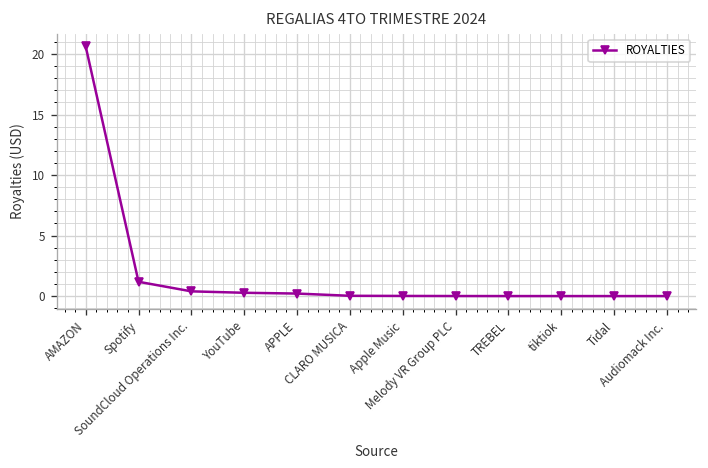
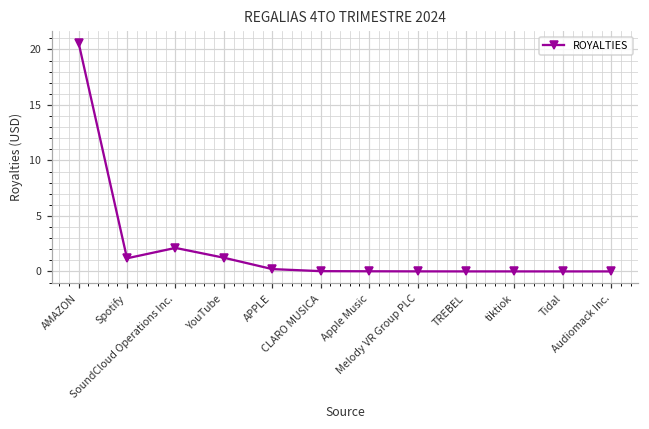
SoundCloud Operations Inc.: 0.4 -> 2.1
YouTube: 0.3 -> 1.2
